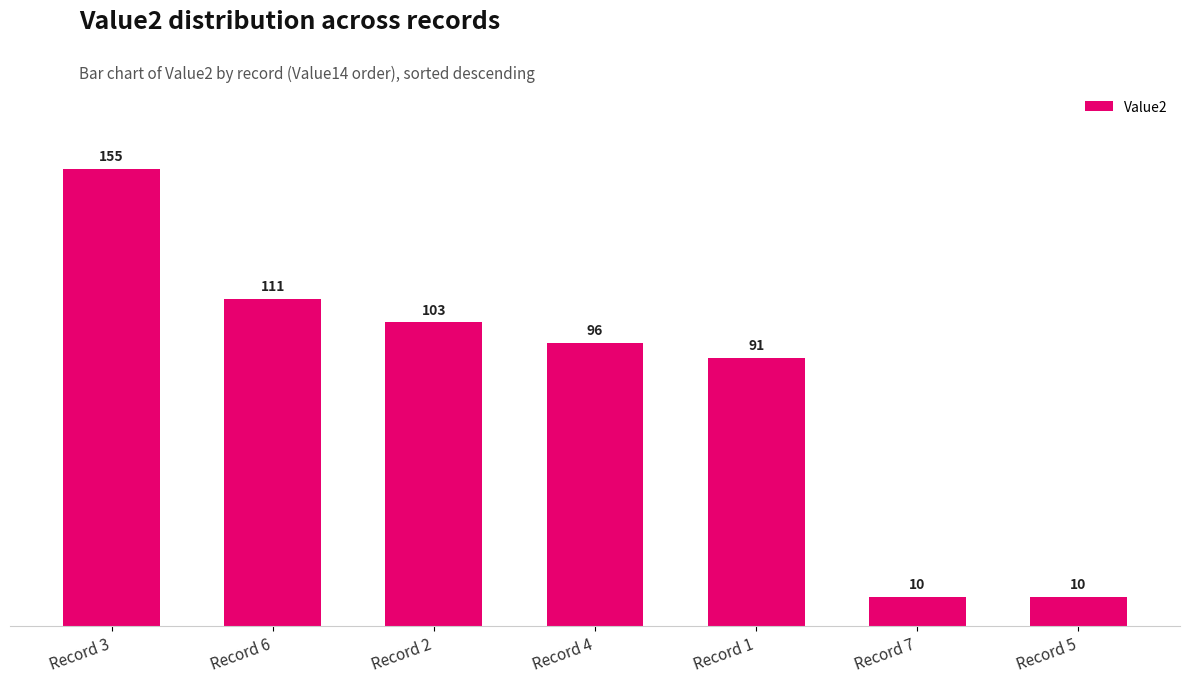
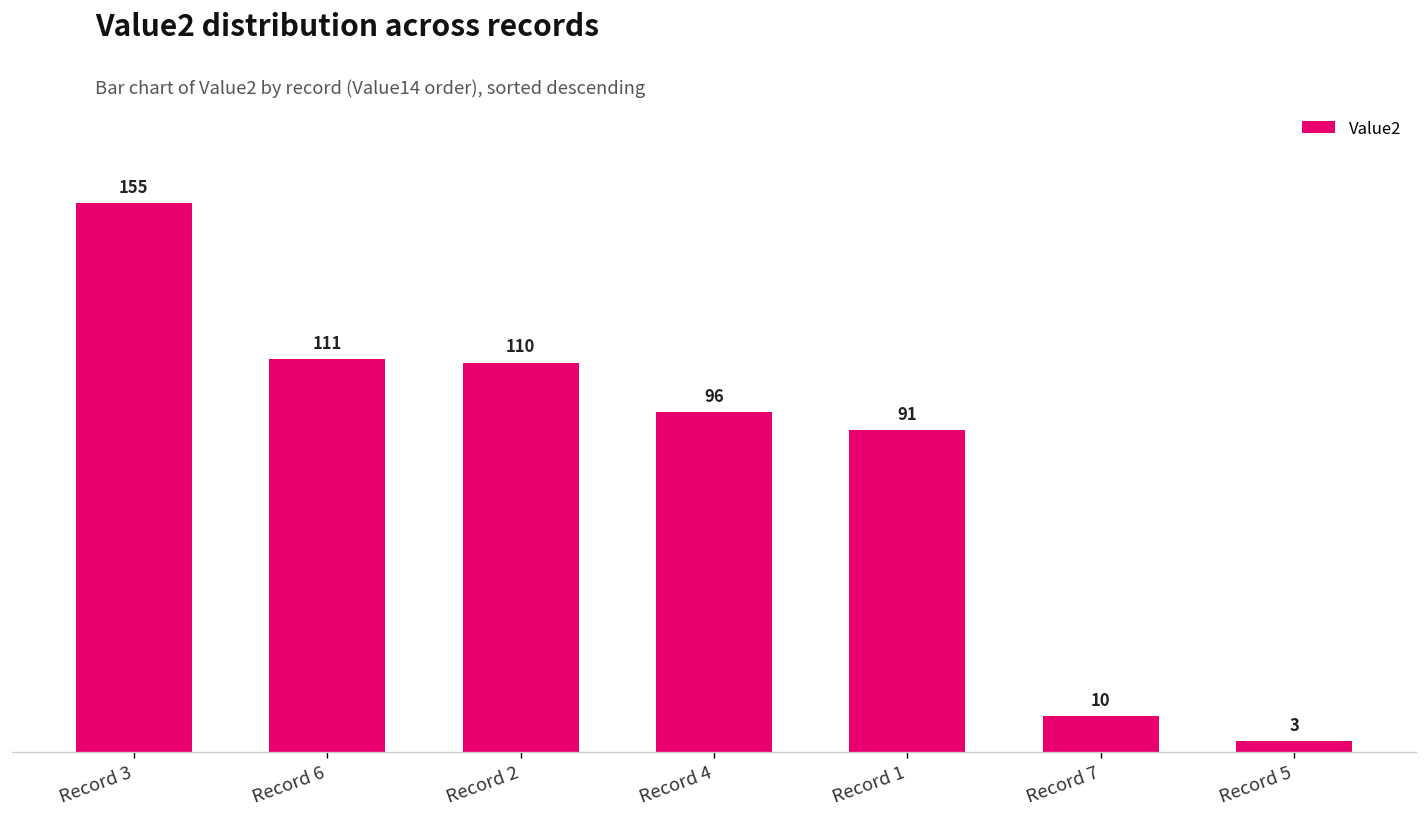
Record 2: 103 -> 110
Record 5: 10 -> 3
